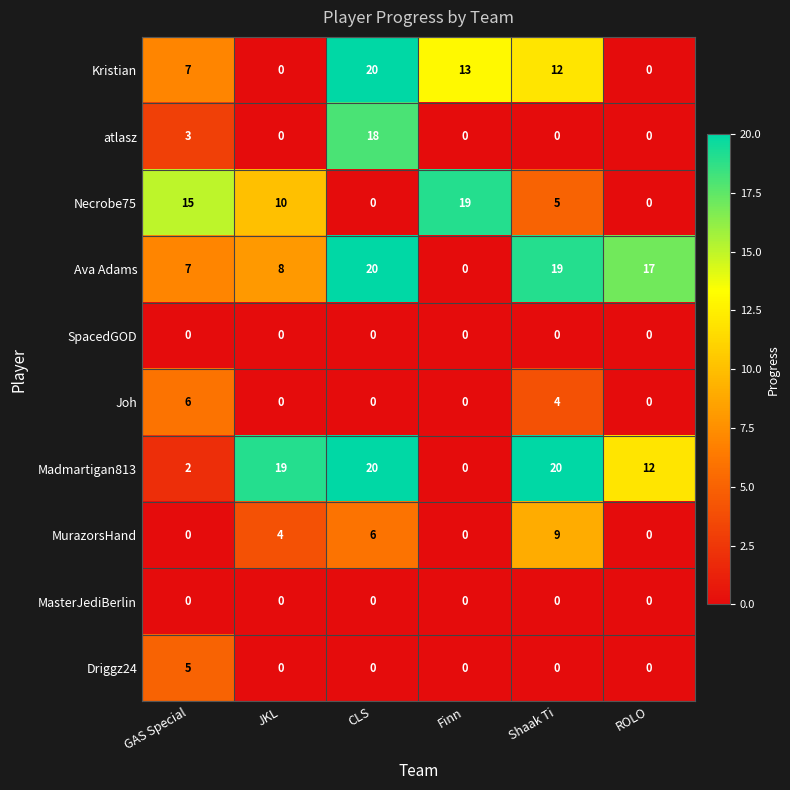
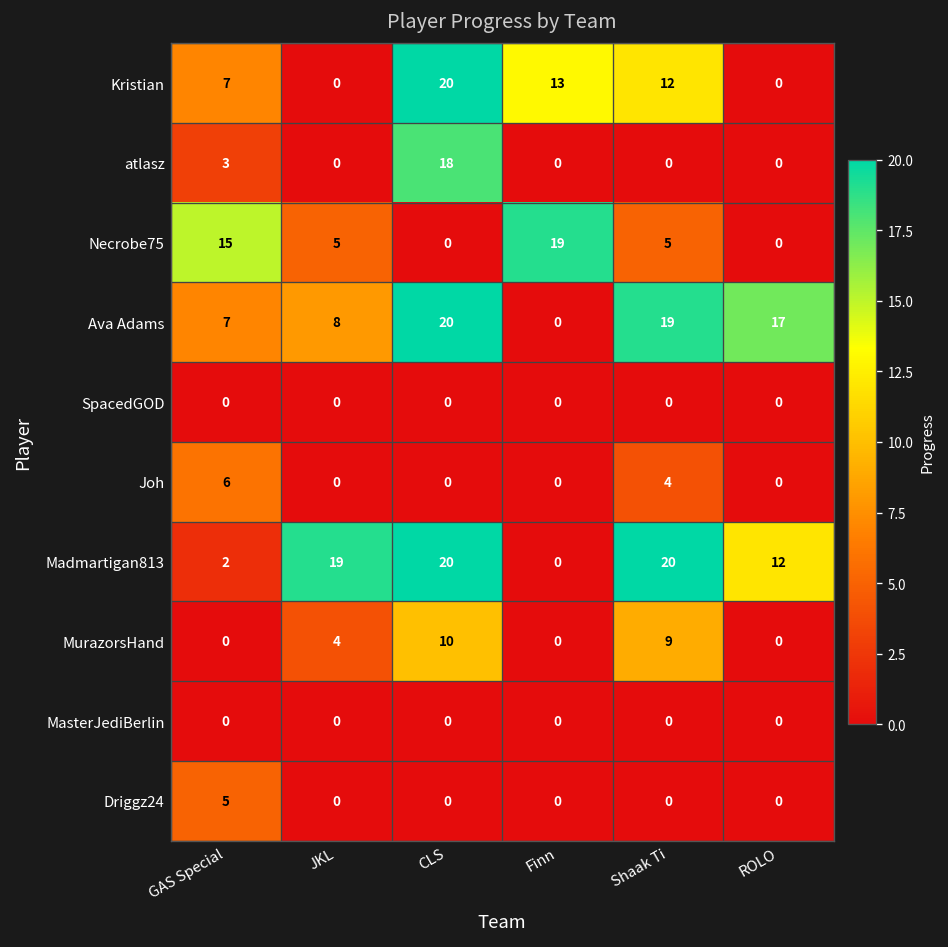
Necrobe75, JKL: 10 -> 5
MurazorsHand, CLS: 6 -> 10
